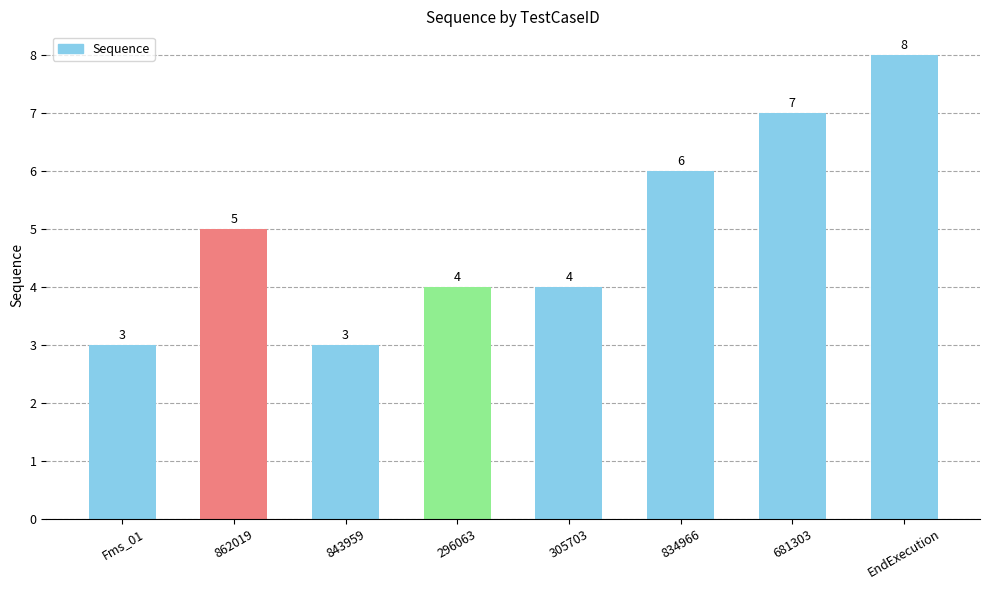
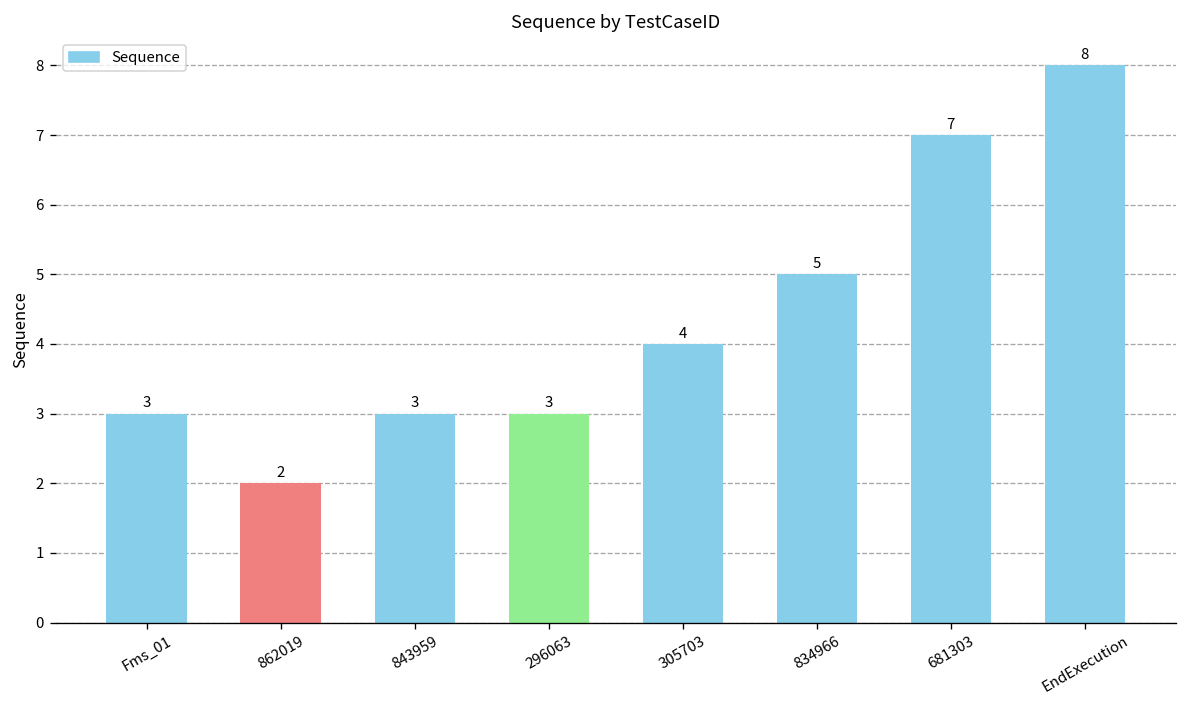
862019: 5 -> 2
296063: 4 -> 3
834966: 6 -> 5
